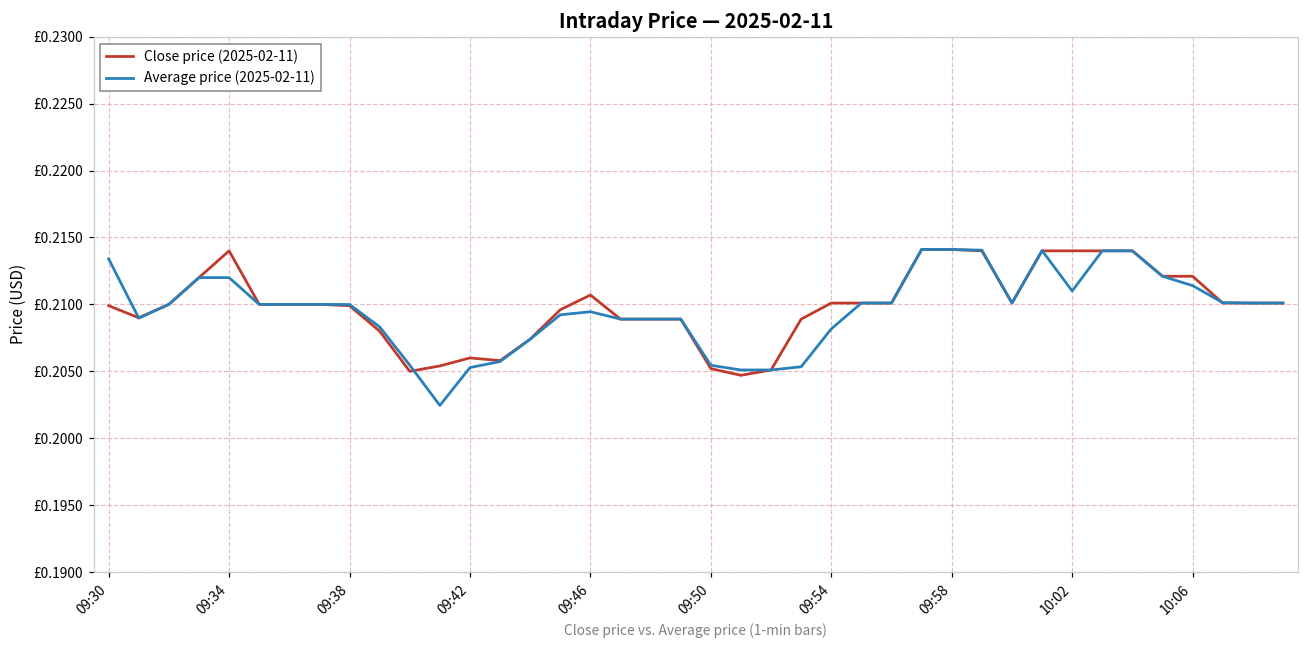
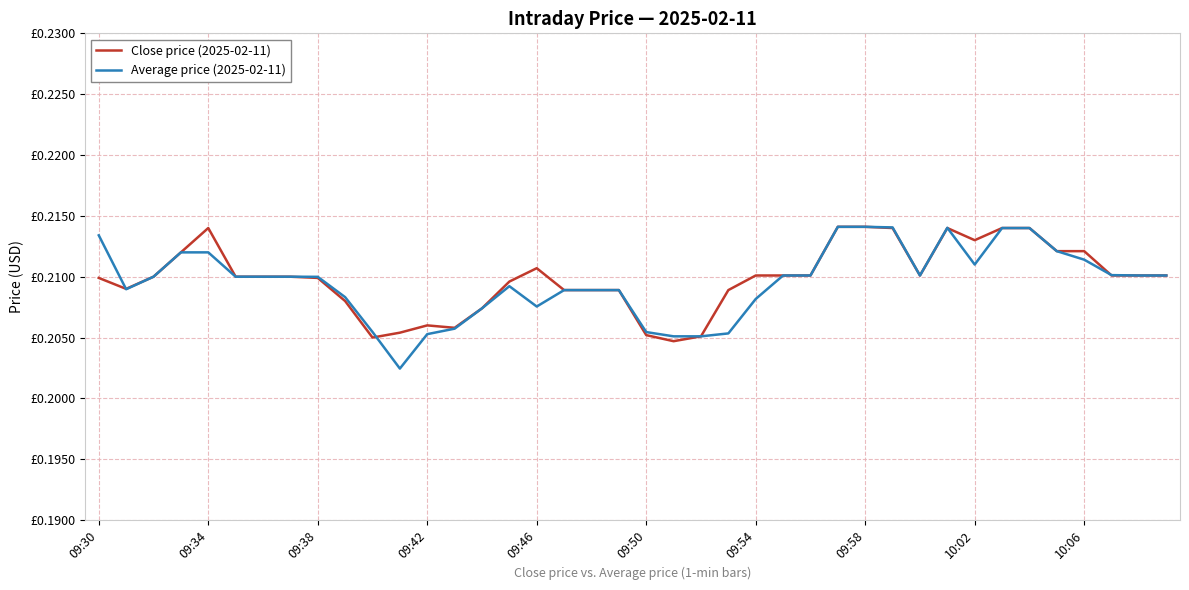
Average price (2025-02-11), 09:46: £0.2095 -> £0.2076
Close price (2025-02-11), 10:02: £0.214 -> £0.213
